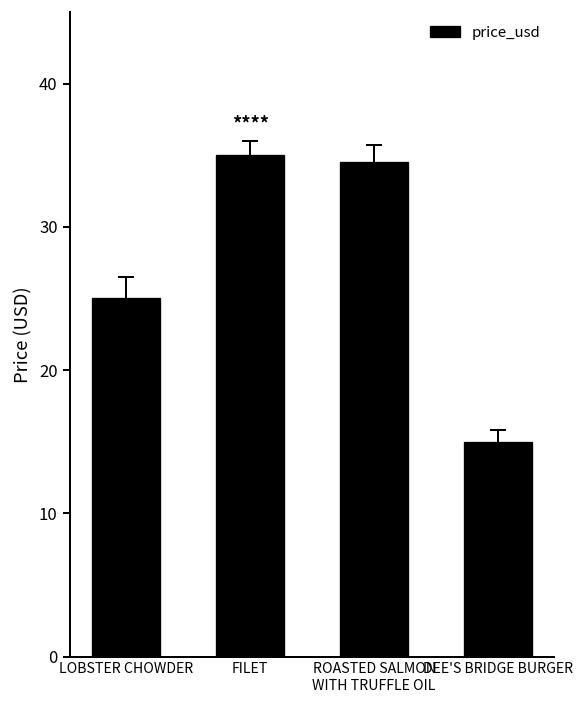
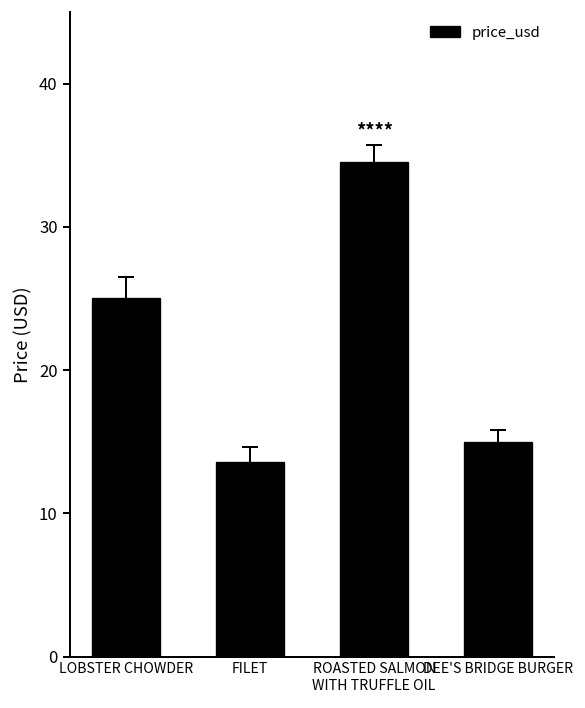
price_usd, FILET: 35.0 -> 13.6
